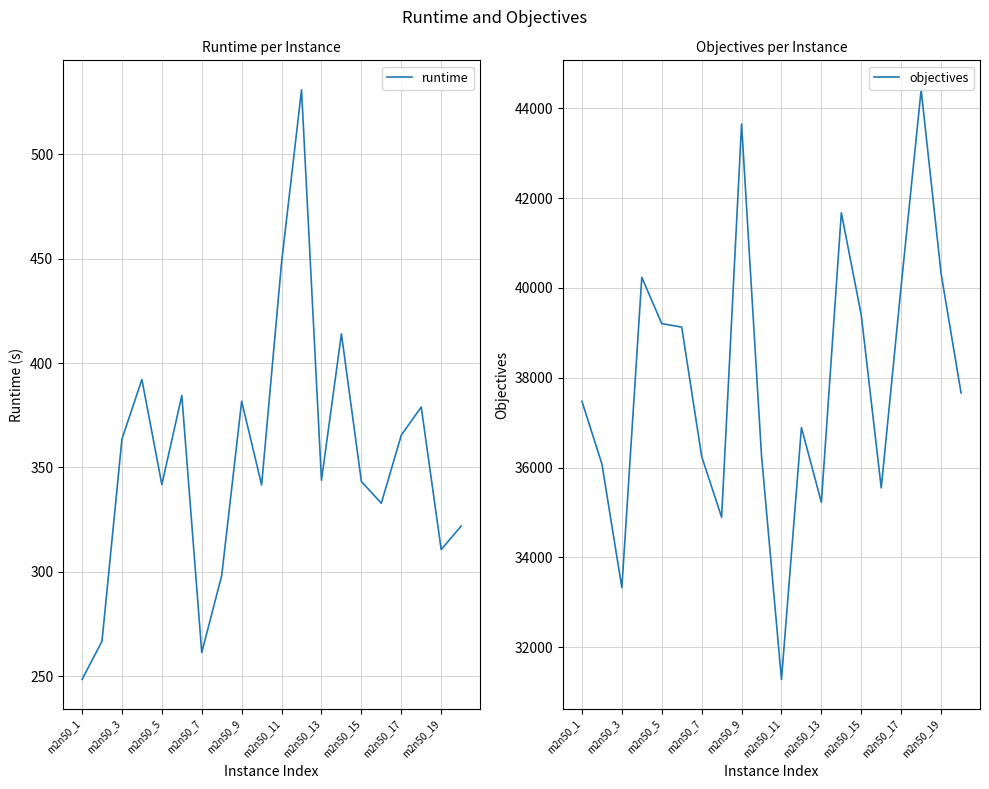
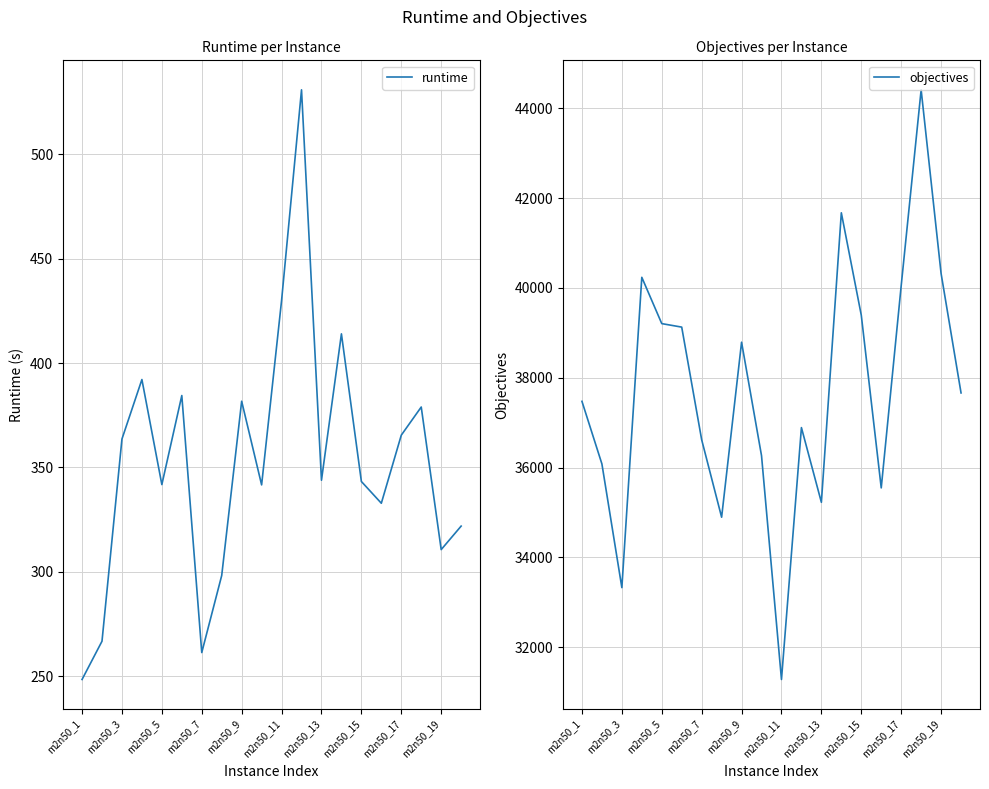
Runtime per Instance, m2n50_11: 448 -> 430
Objectives per Instance, m2n50_7: 36200 -> 36600
Objectives per Instance, m2n50_9: 43700 -> 38800
